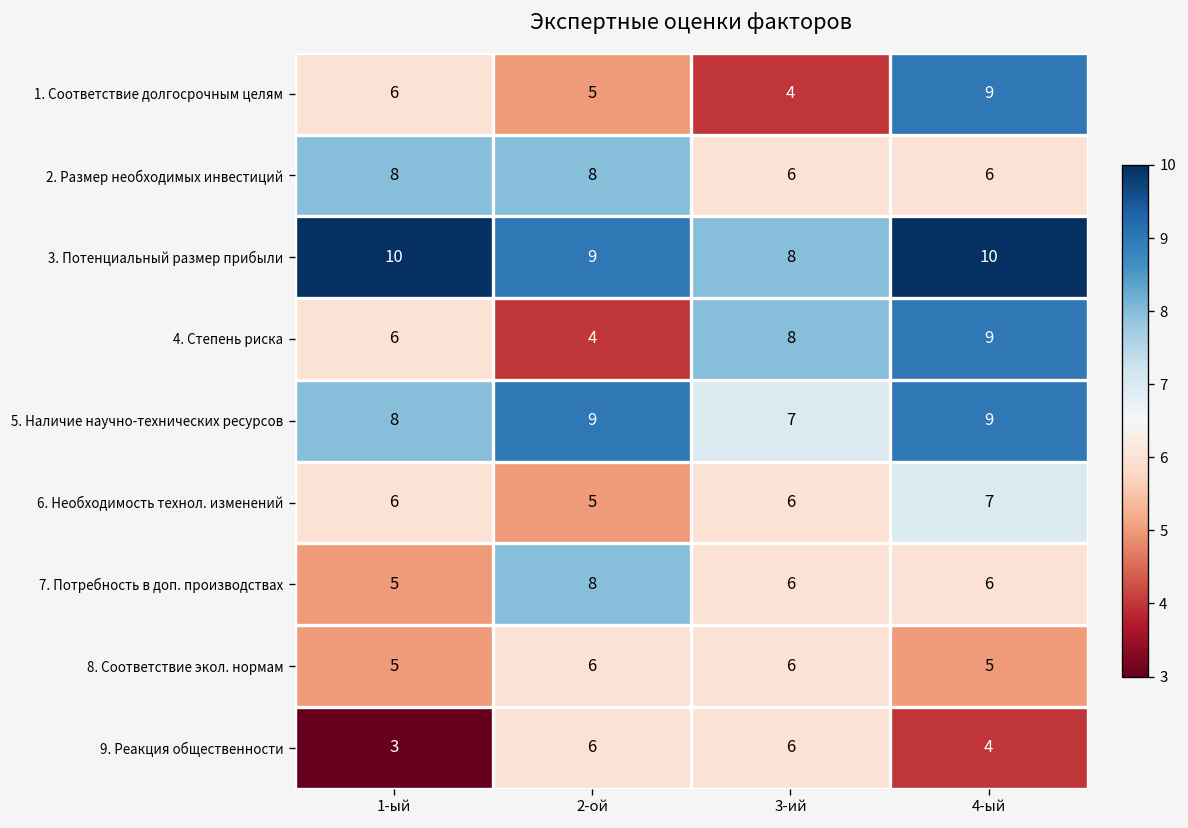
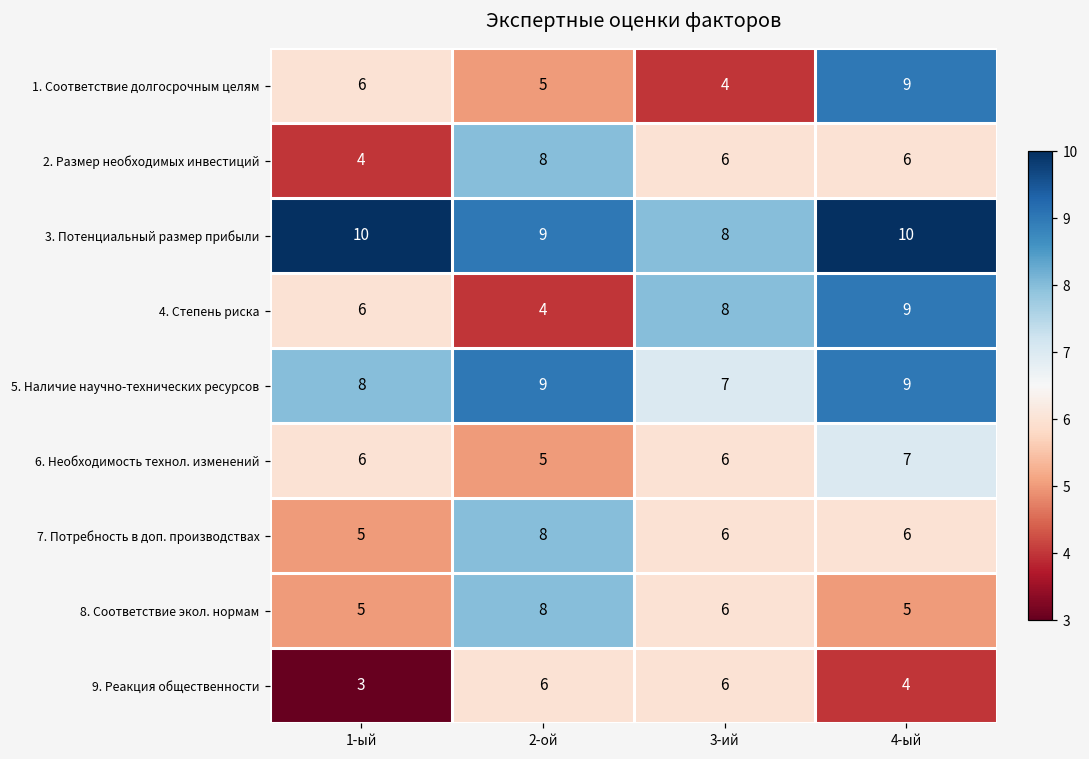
2. Размер необходимых инвестиций, 1-ый: 8 -> 4
8. Соответствие экол. нормам, 2-ой: 6 -> 8
